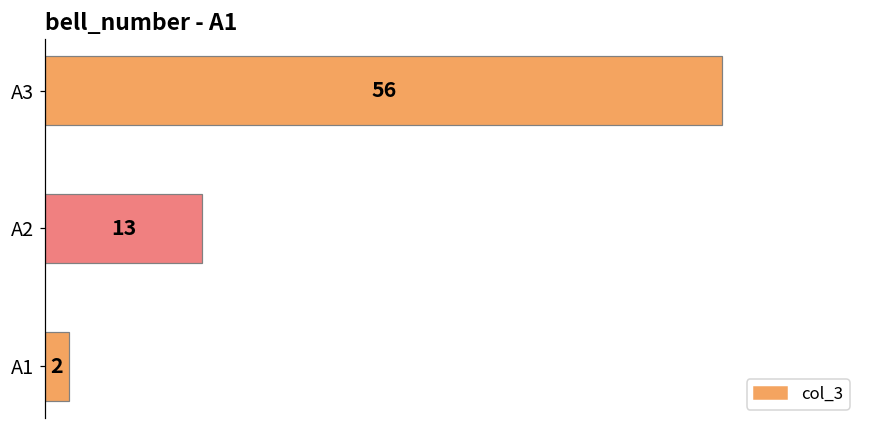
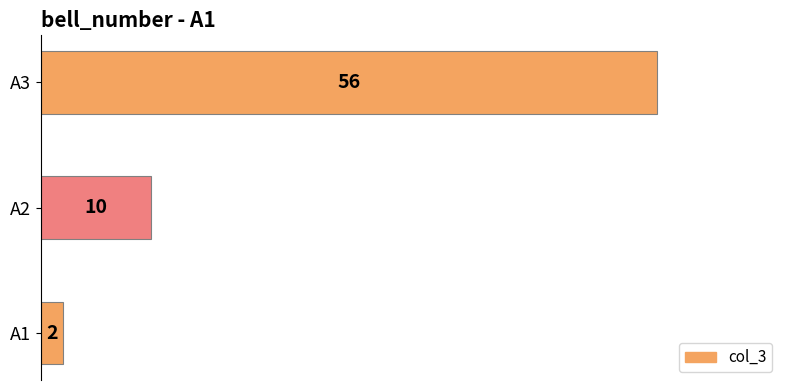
A2: 13 -> 10
